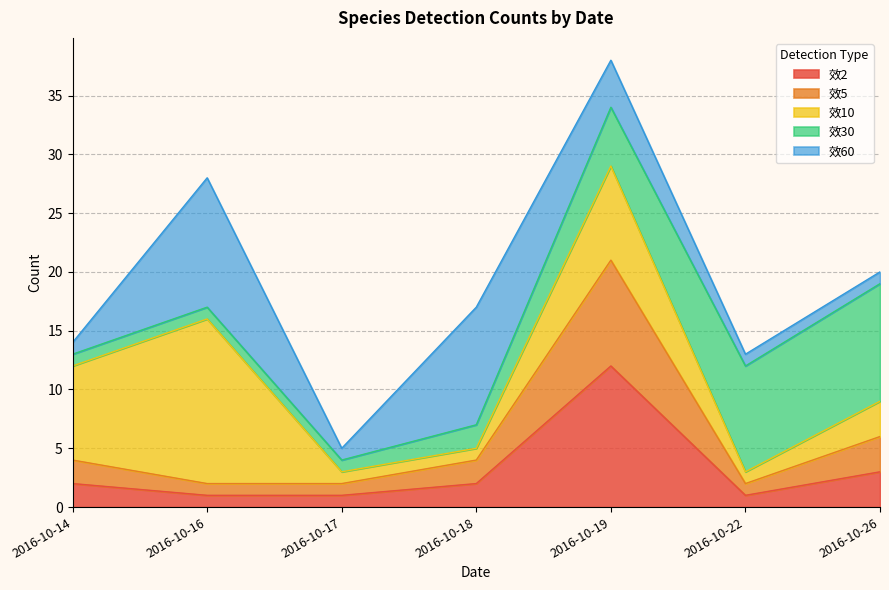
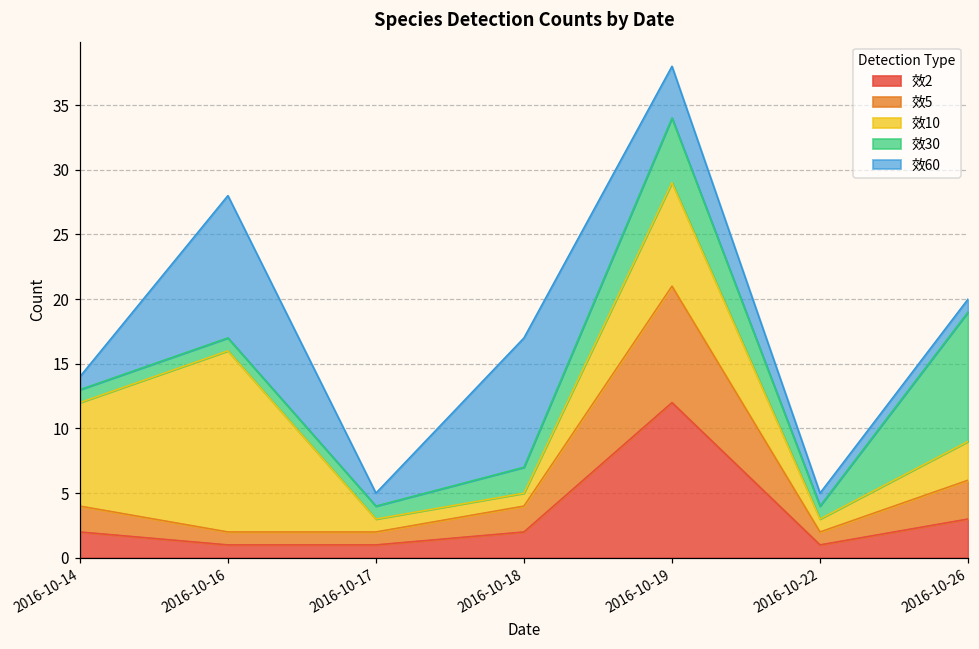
效30, 2016-10-22: 9 -> 1
